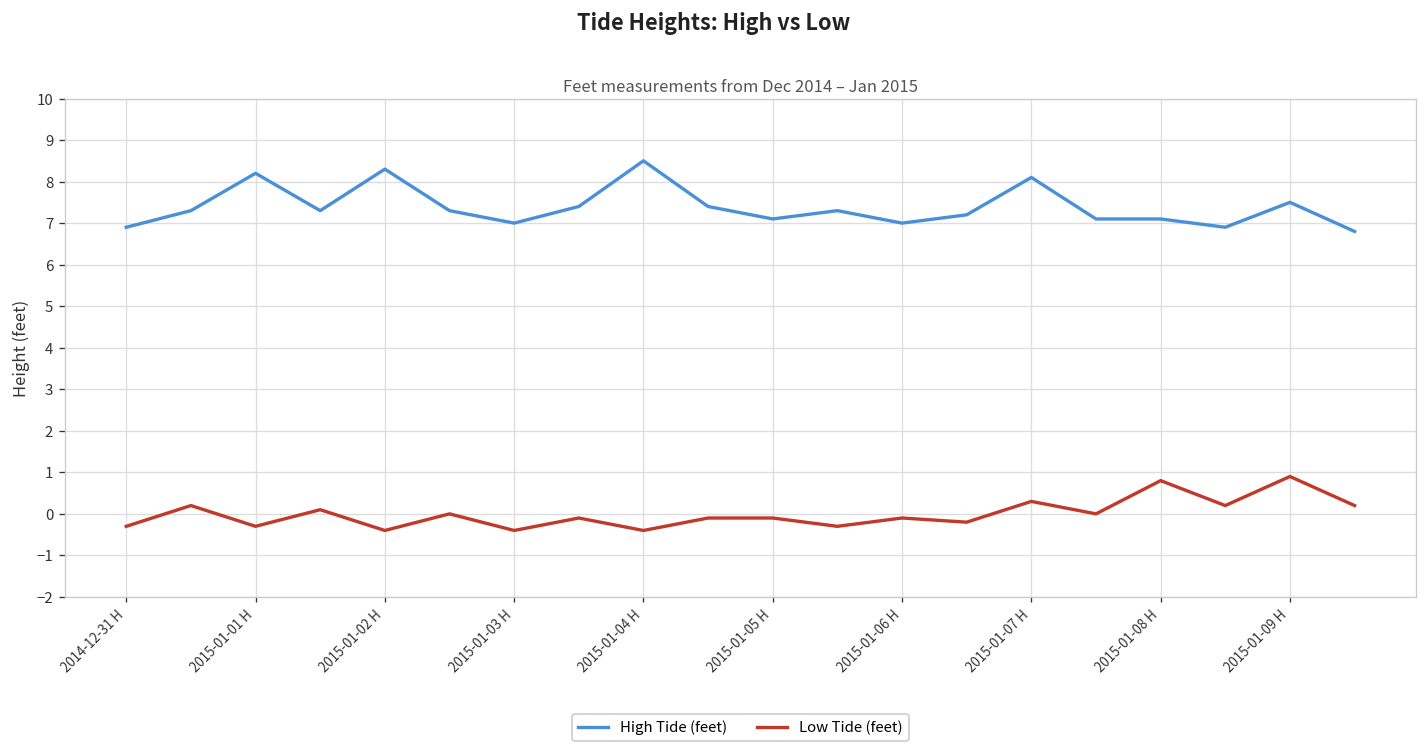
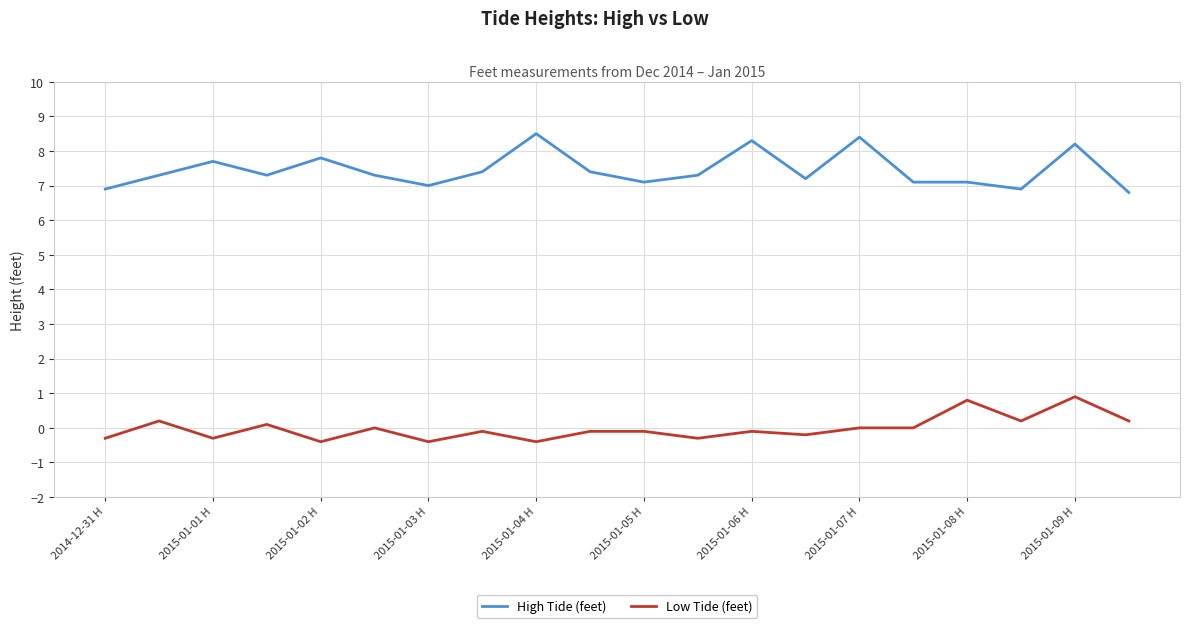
High Tide (feet), 2015-01-01 H: 8.2 -> 7.7
High Tide (feet), 2015-01-02 H: 8.3 -> 7.8
High Tide (feet), 2015-01-06 H: 7.0 -> 8.3
High Tide (feet), 2015-01-07 H: 8.1 -> 8.4
Low Tide (feet), 2015-01-07 H: 0.3 -> 0.0
High Tide (feet), 2015-01-09 H: 7.5 -> 8.2
